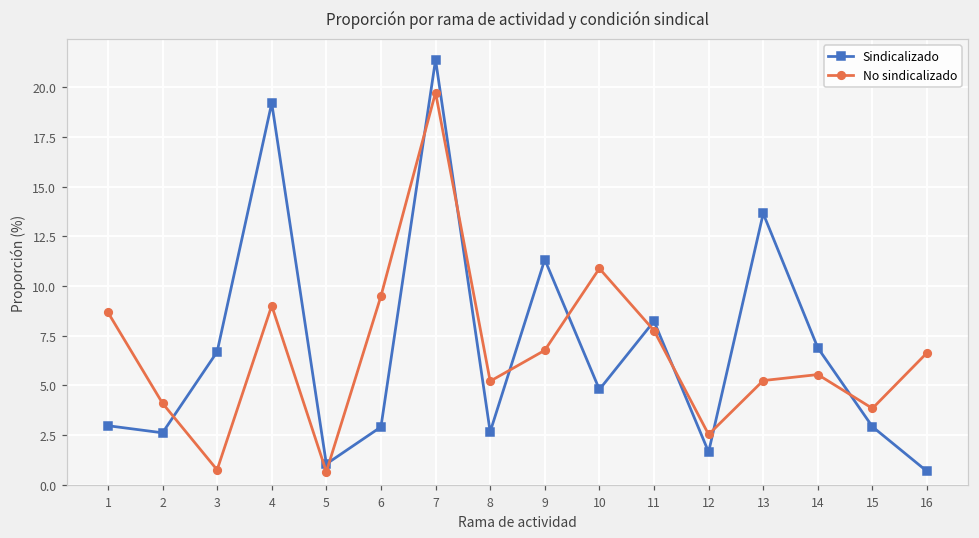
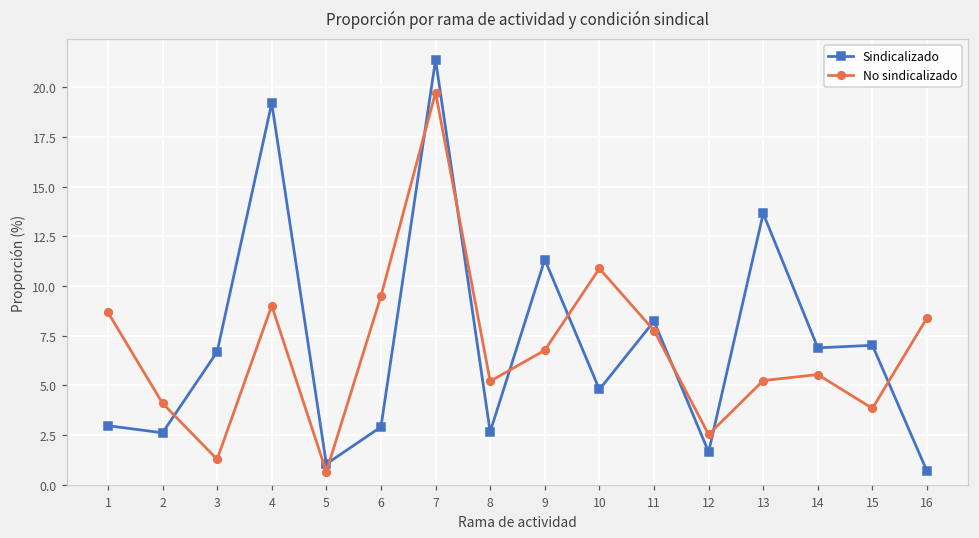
No sindicalizado, 3: 0.8 -> 1.3
Sindicalizado, 15: 2.9 -> 7.0
No sindicalizado, 16: 6.6 -> 8.4
